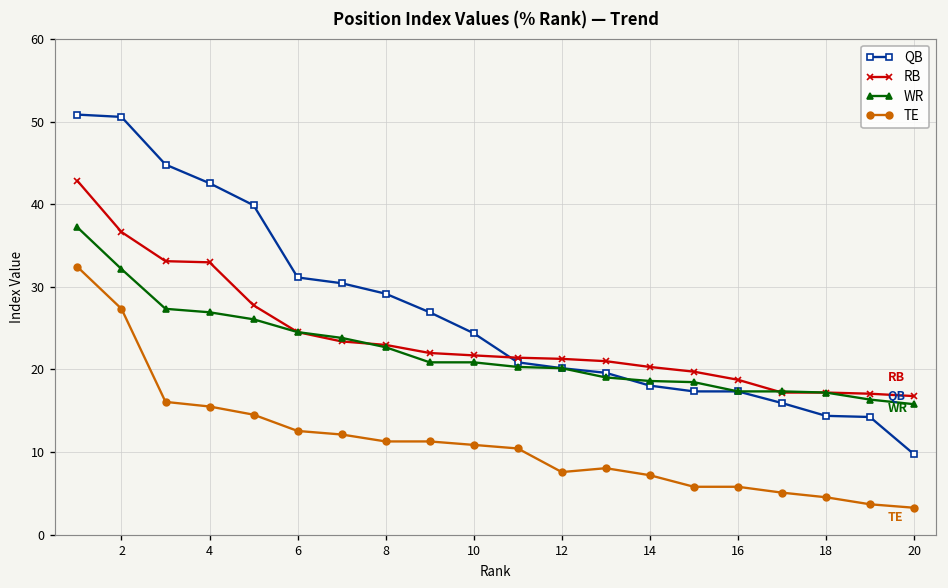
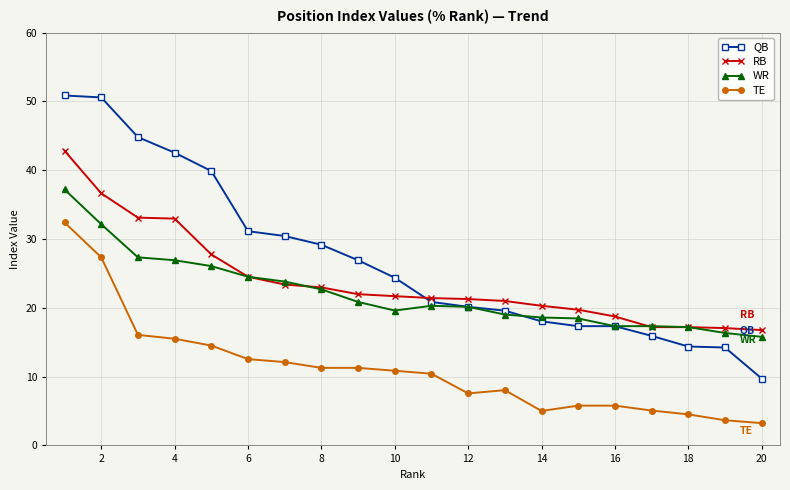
WR, 10: 21 -> 20
TE, 14: 7 -> 5
